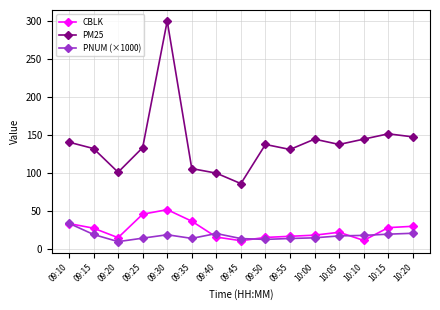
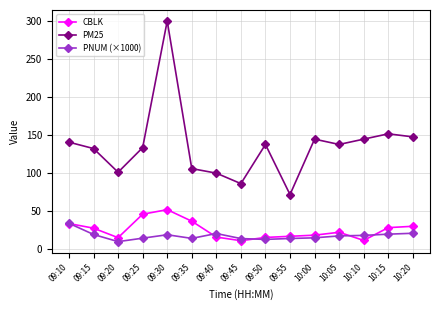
PM25, 09:55: 130 -> 70
